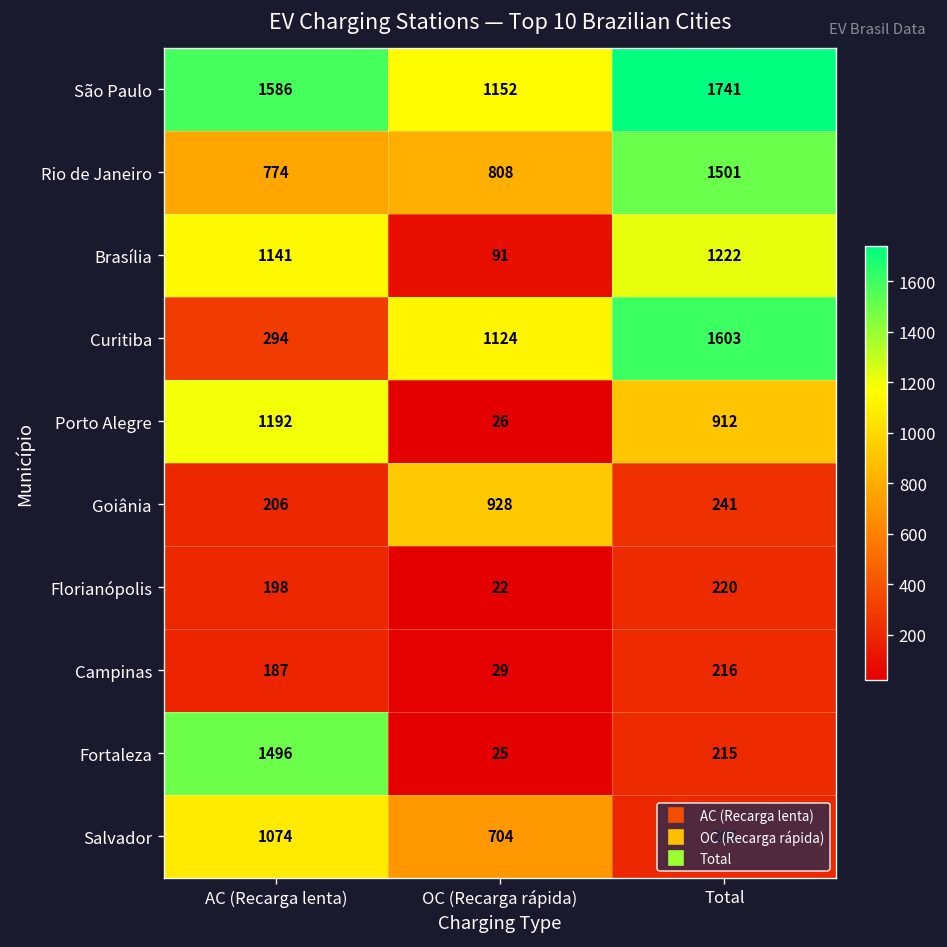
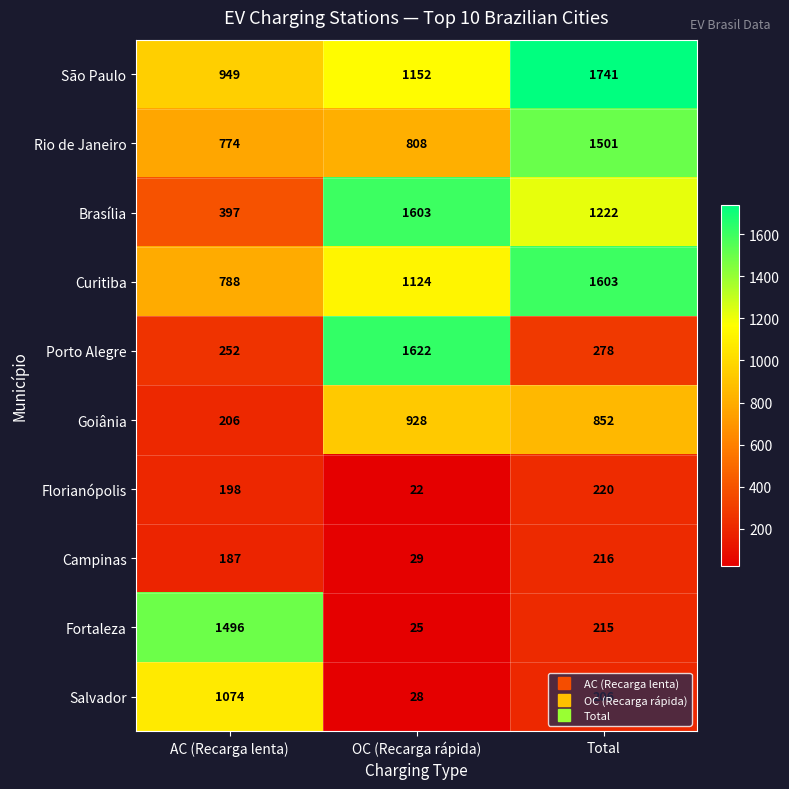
São Paulo, AC (Recarga lenta): 1586 -> 949
Brasília, AC (Recarga lenta): 1141 -> 397
Brasília, OC (Recarga rápida): 91 -> 1603
Curitiba, AC (Recarga lenta): 294 -> 788
Porto Alegre, AC (Recarga lenta): 1192 -> 252
Porto Alegre, OC (Recarga rápida): 26 -> 1622
Porto Alegre, Total: 912 -> 278
Goiânia, Total: 241 -> 852
Salvador, OC (Recarga rápida): 704 -> 28
